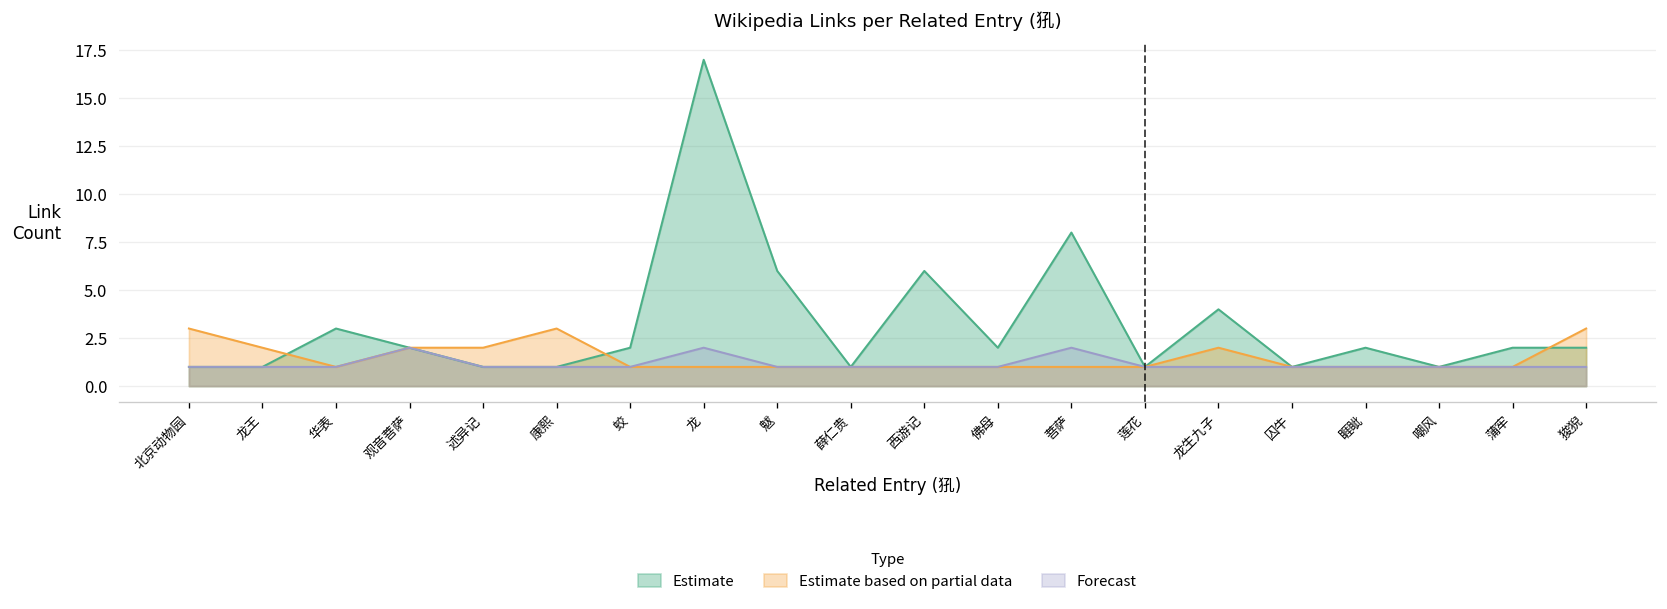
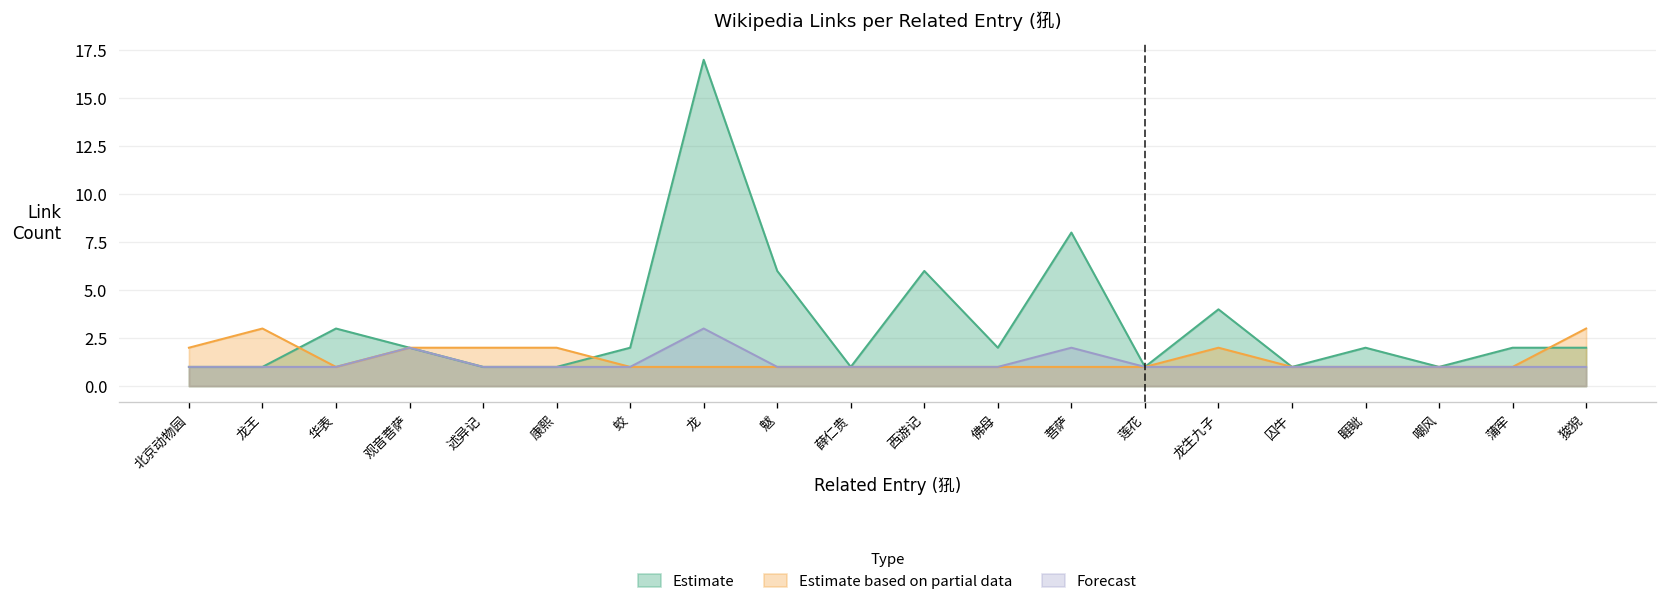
Estimate based on partial data, 北京动物园: 3 -> 2
Estimate based on partial data, 龙王: 2 -> 3
Estimate based on partial data, 康熙: 3 -> 2
Forecast, 龙: 2 -> 3
